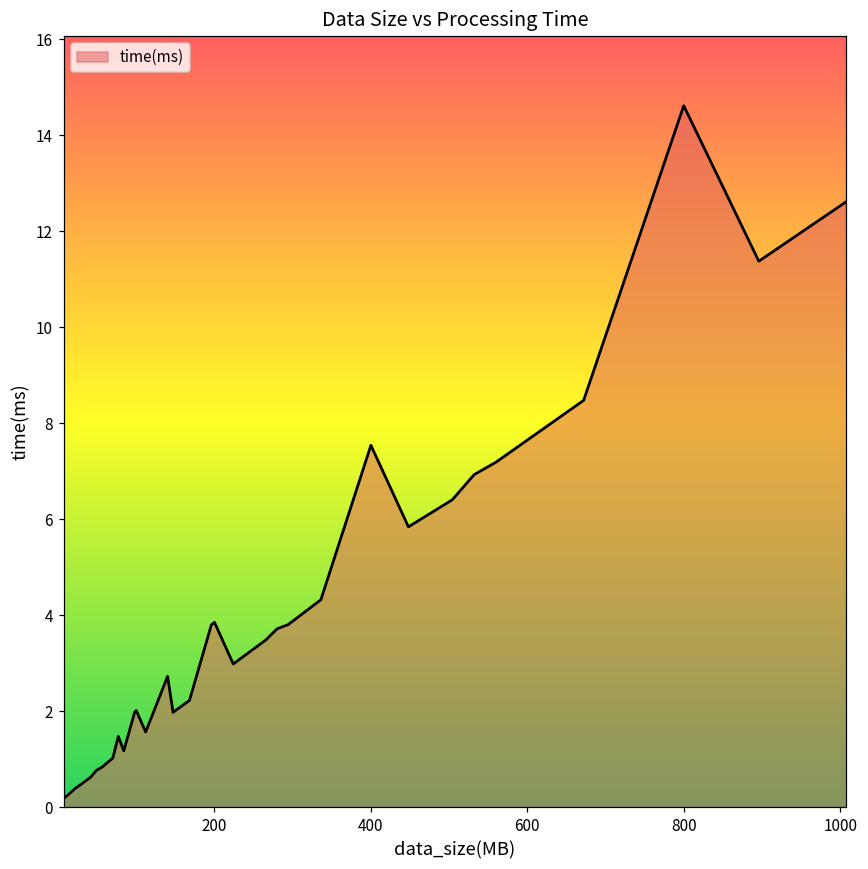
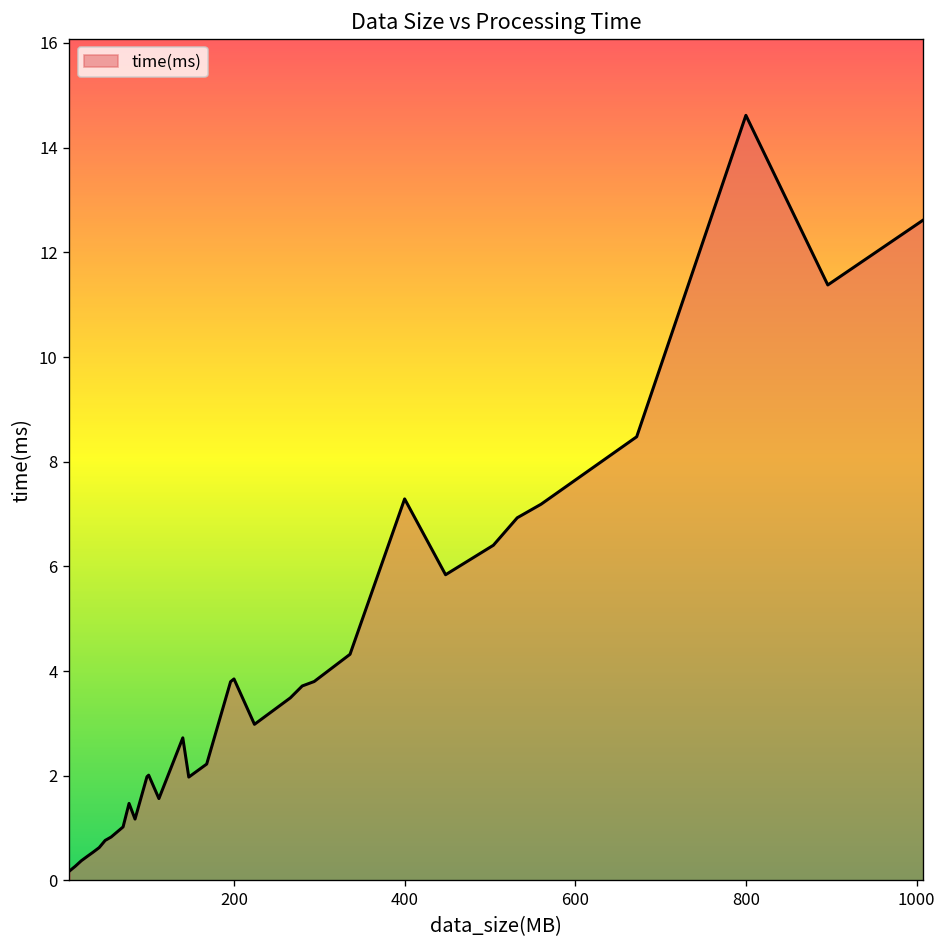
400: 7.5 -> 7.3
